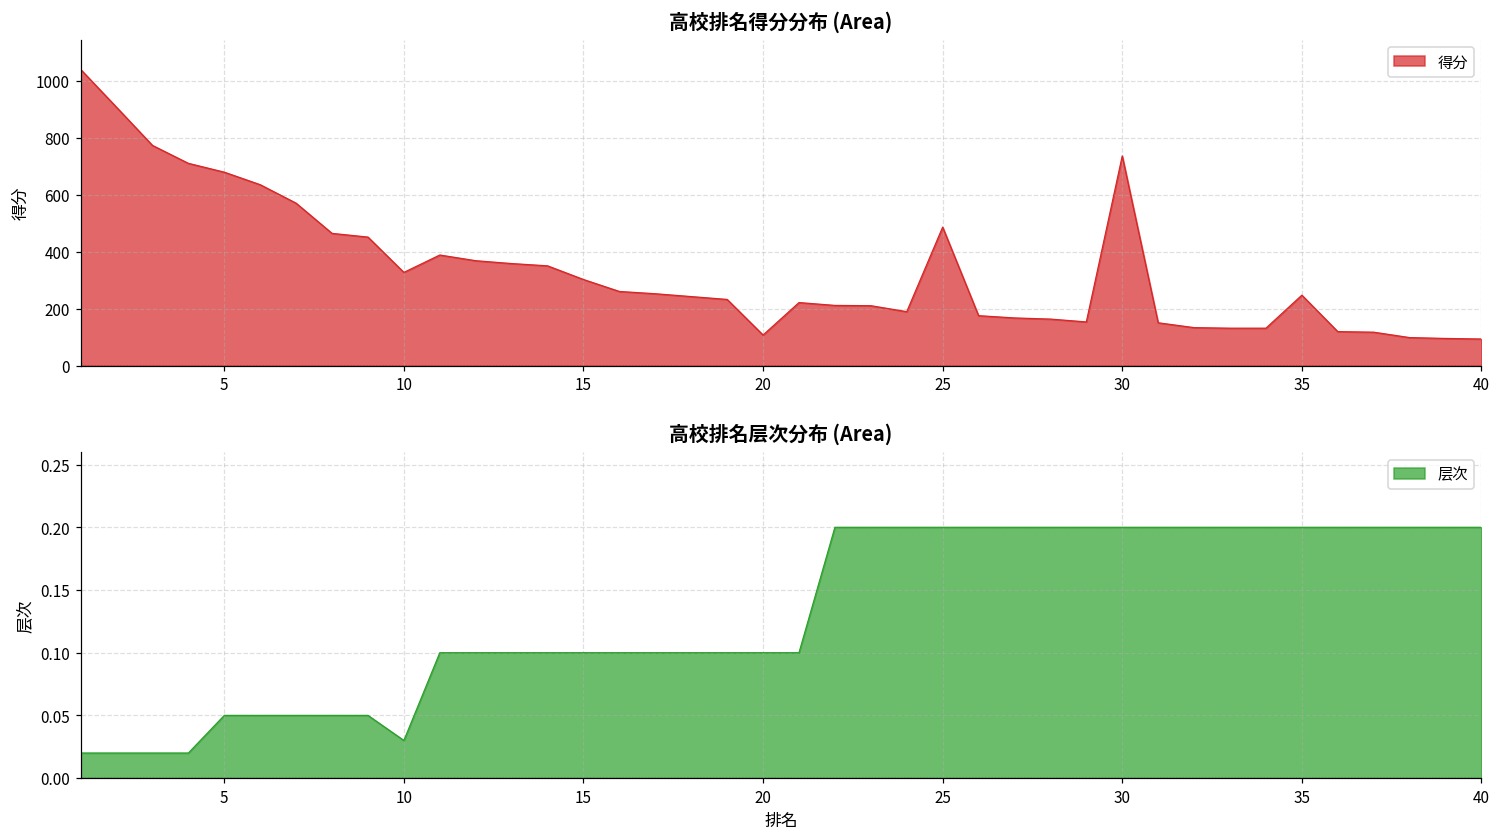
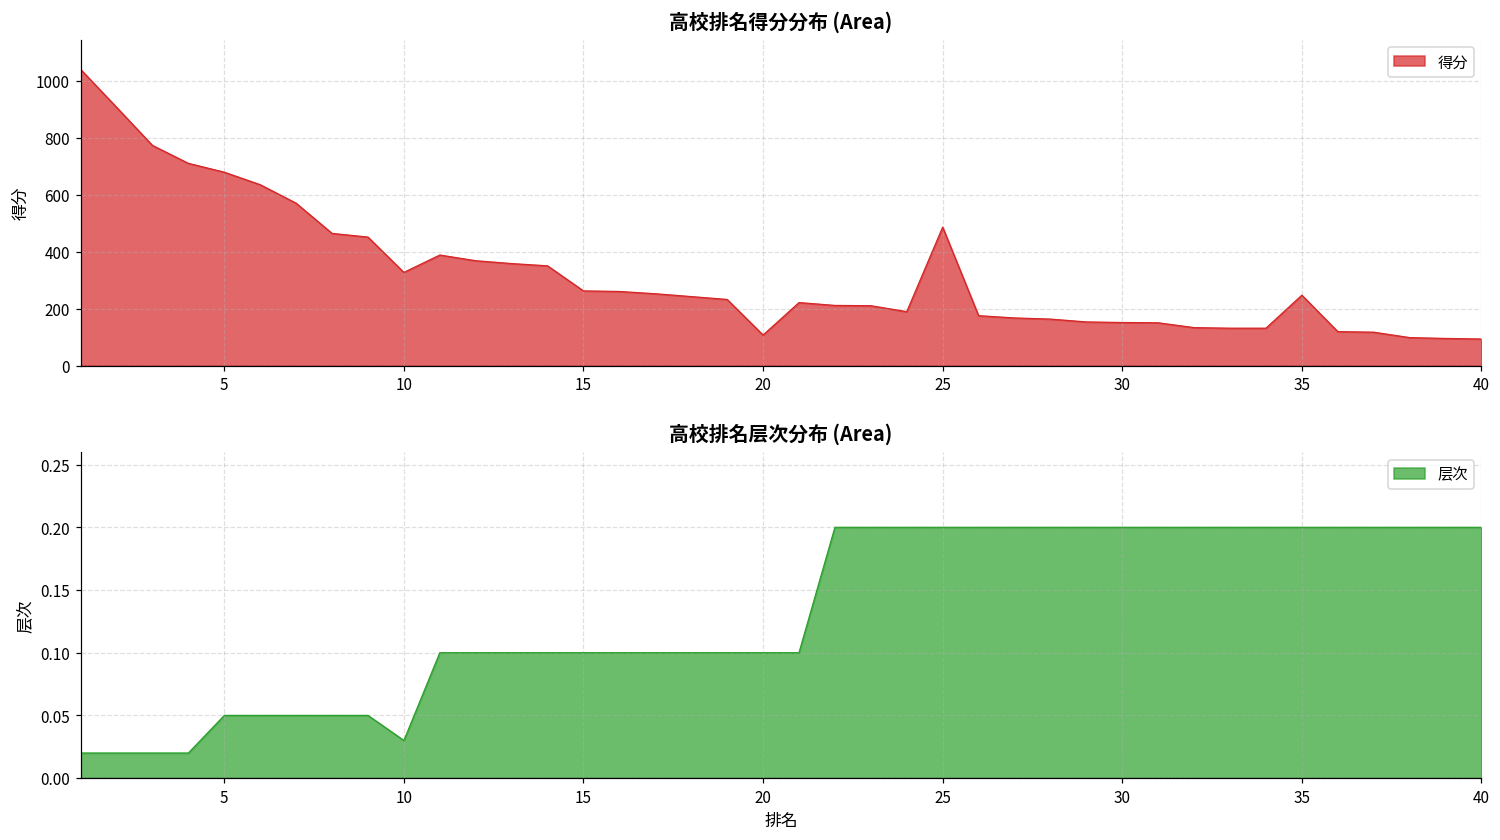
高校排名得分分布 (Area), 15: 300 -> 260
高校排名得分分布 (Area), 30: 740 -> 150
